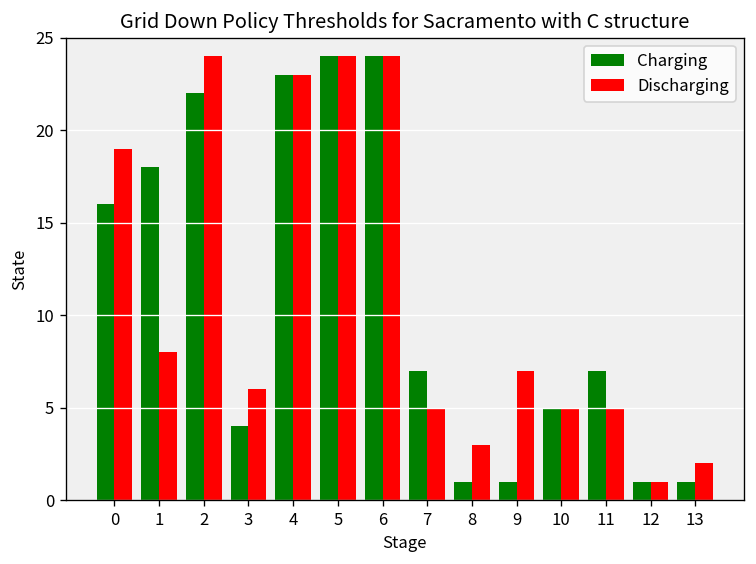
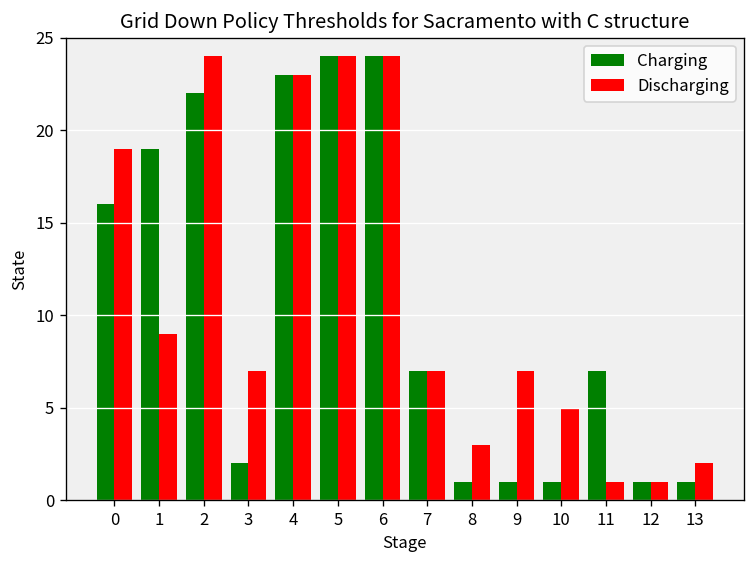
Charging, 1: 18 -> 19
Discharging, 1: 8 -> 9
Charging, 3: 4 -> 2
Discharging, 3: 6 -> 7
Discharging, 7: 5 -> 7
Charging, 10: 5 -> 1
Discharging, 11: 5 -> 1
